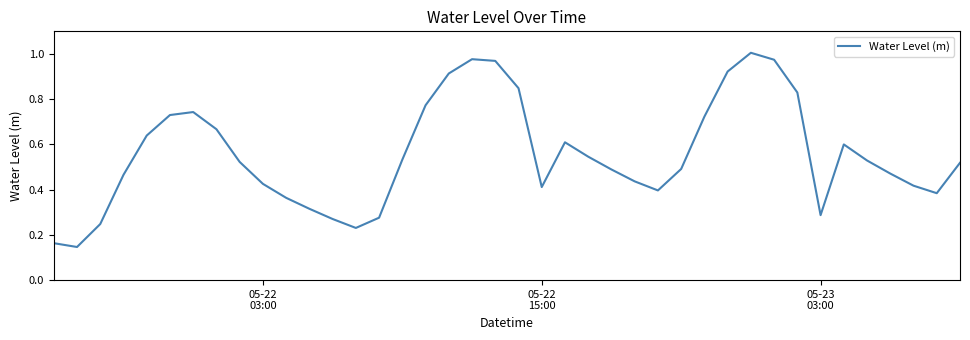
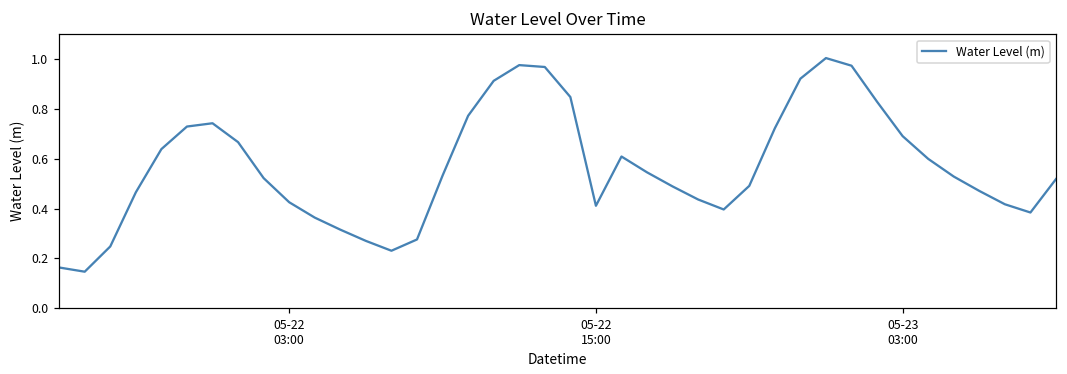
05-23 03:00: 0.29 -> 0.69
